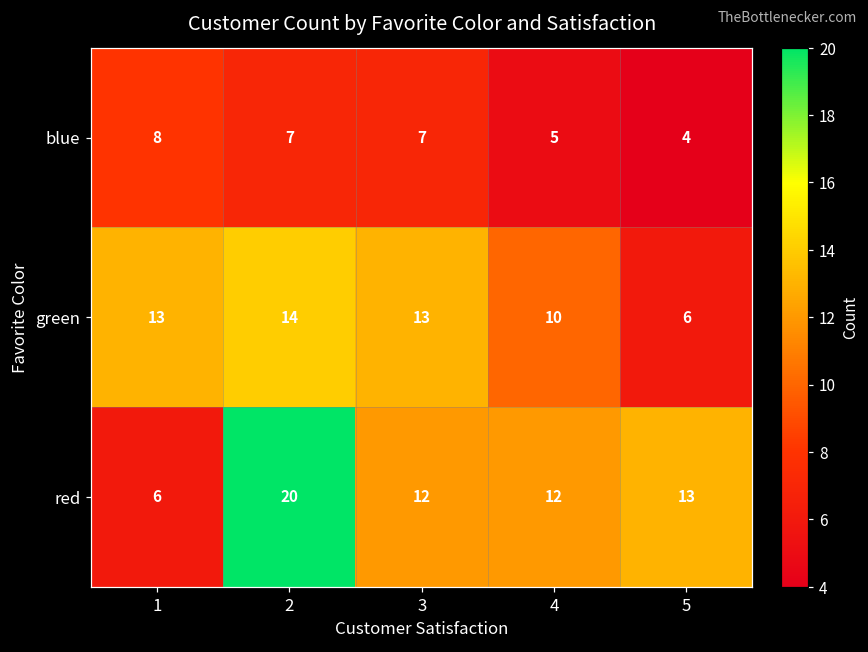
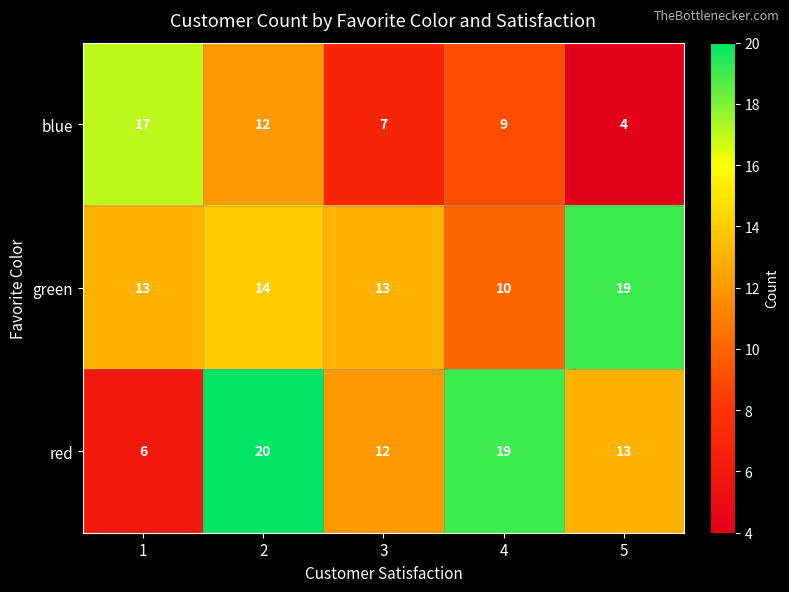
blue, 1: 8 -> 17
blue, 2: 7 -> 12
blue, 4: 5 -> 9
green, 5: 6 -> 19
red, 4: 12 -> 19
